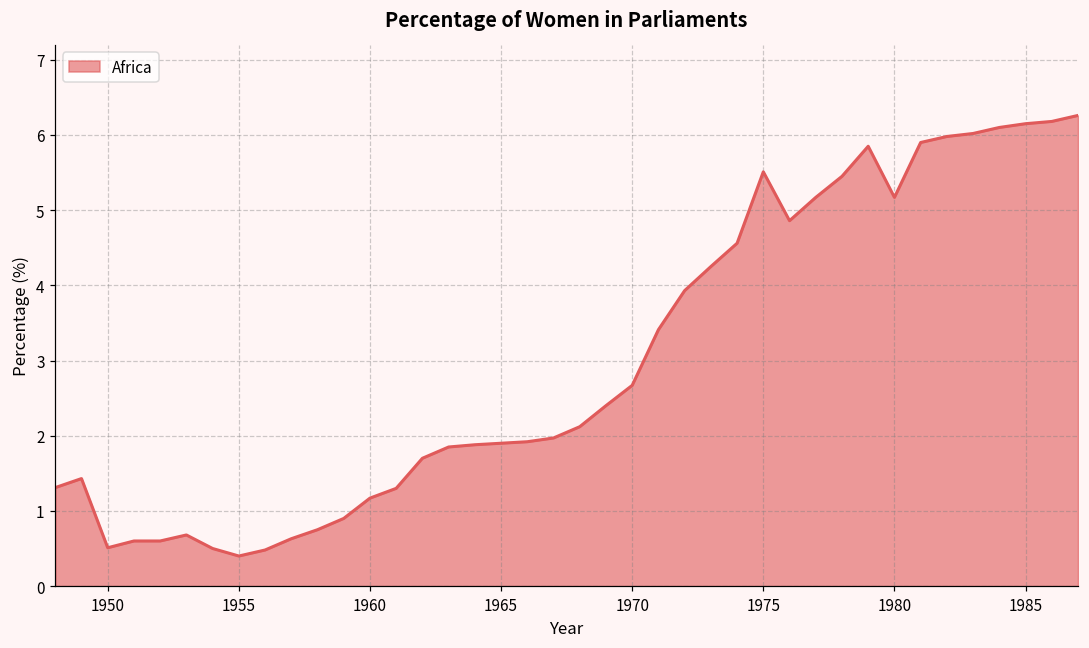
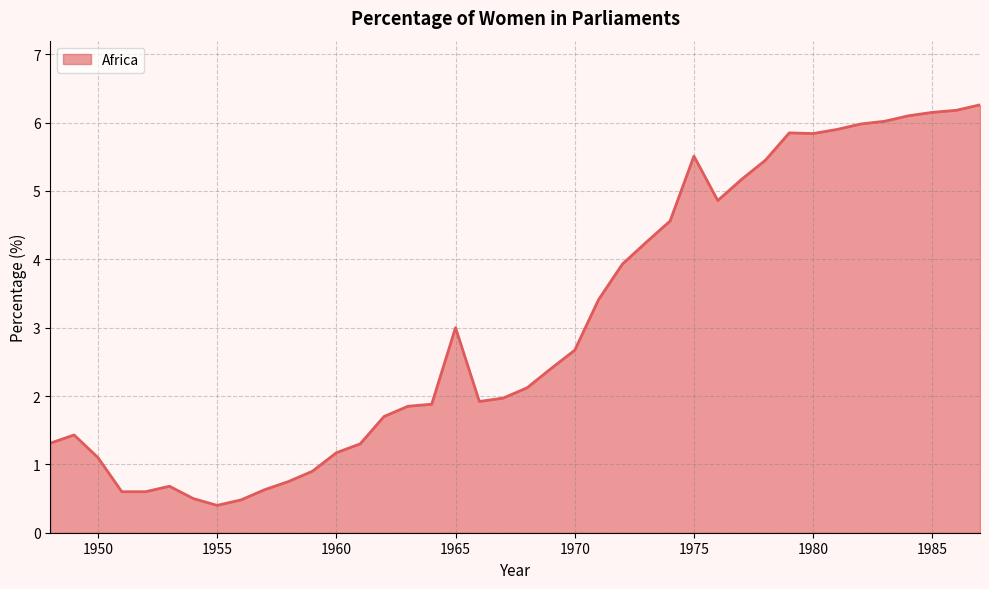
1950: 0.5 -> 1.1
1965: 1.9 -> 3.0
1980: 5.2 -> 5.8
